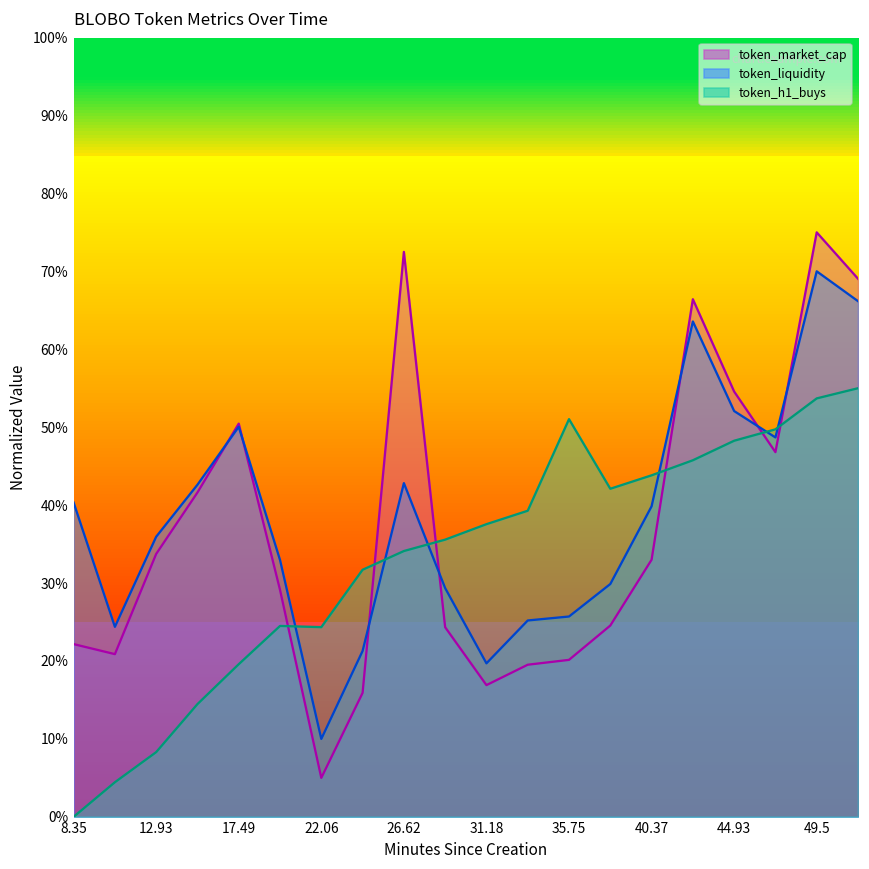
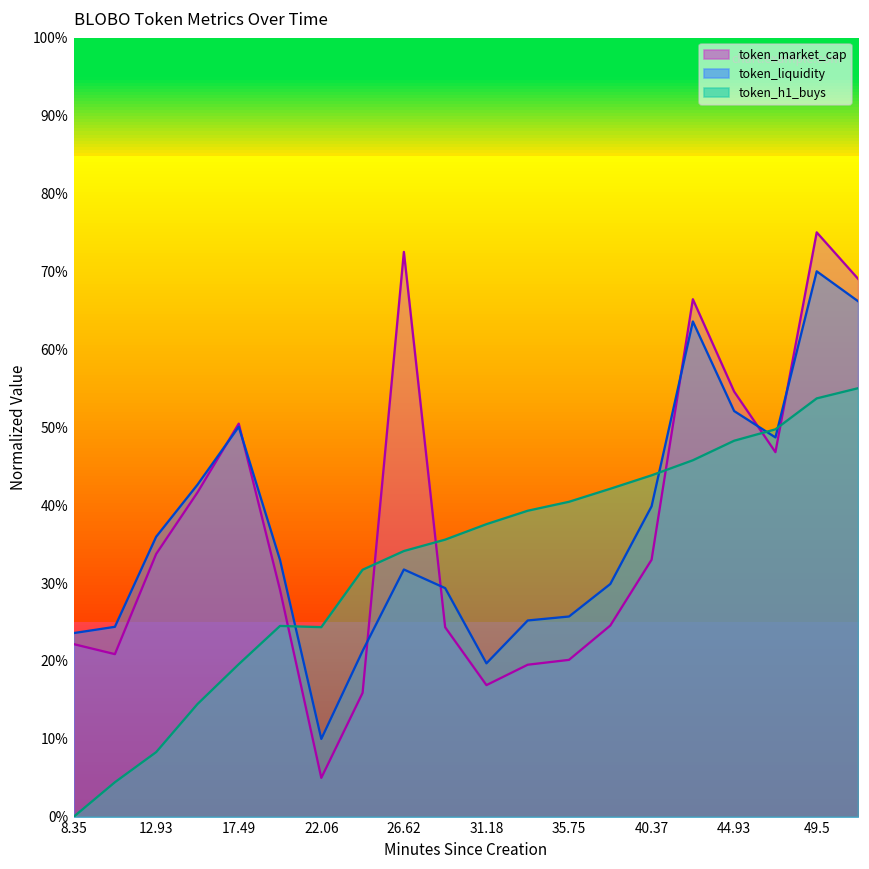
token_liquidity, 8.35: 40% -> 24%
token_liquidity, 26.62: 43% -> 32%
token_h1_buys, 35.75: 51% -> 40%
